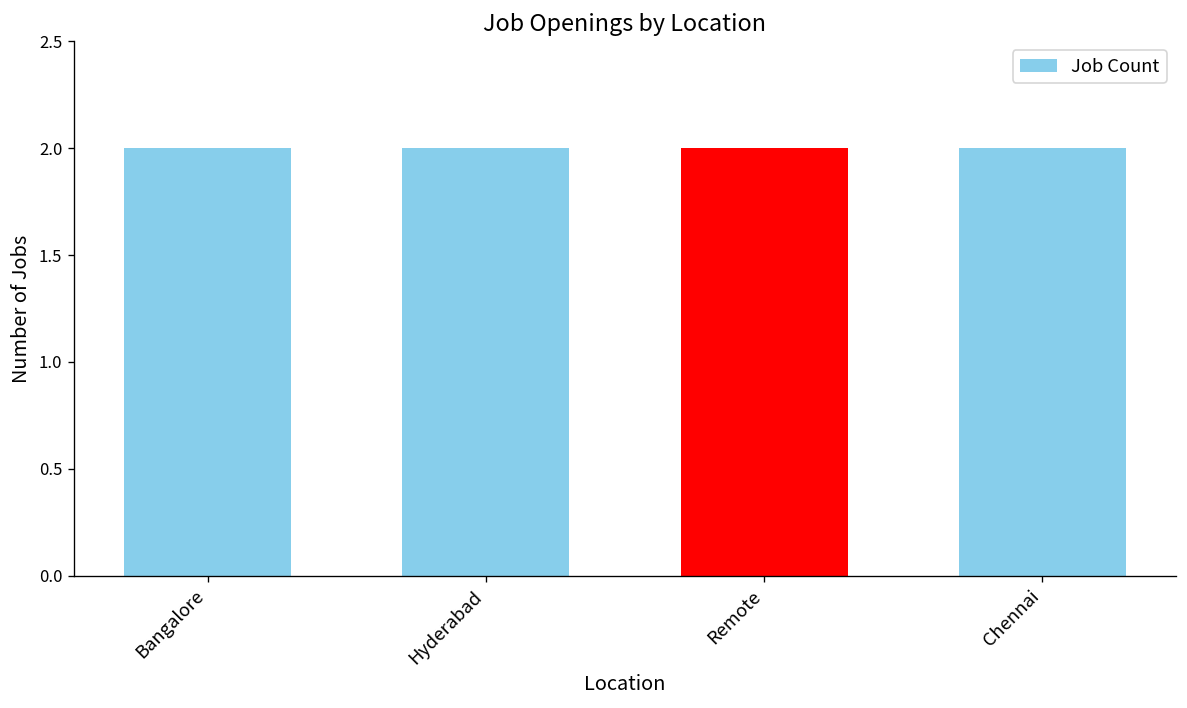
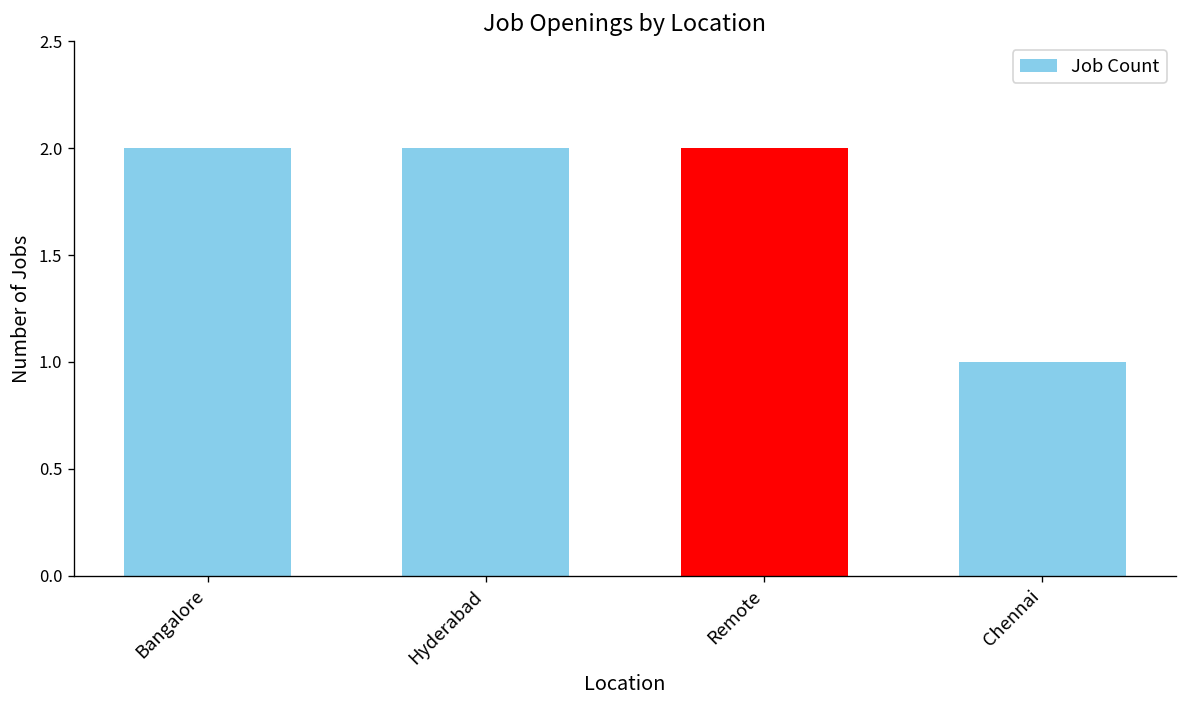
Chennai: 2 -> 1
